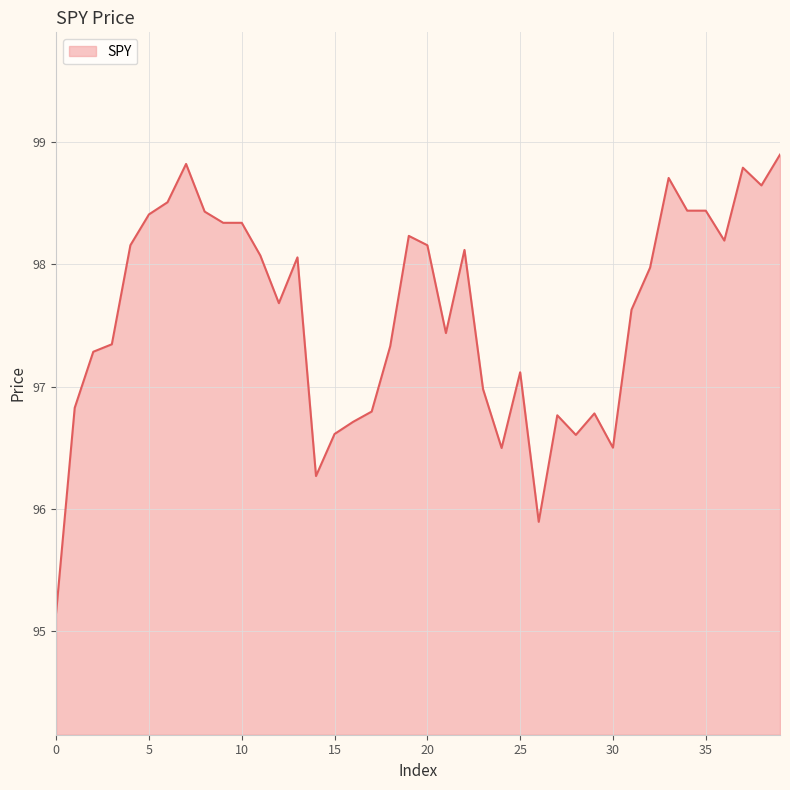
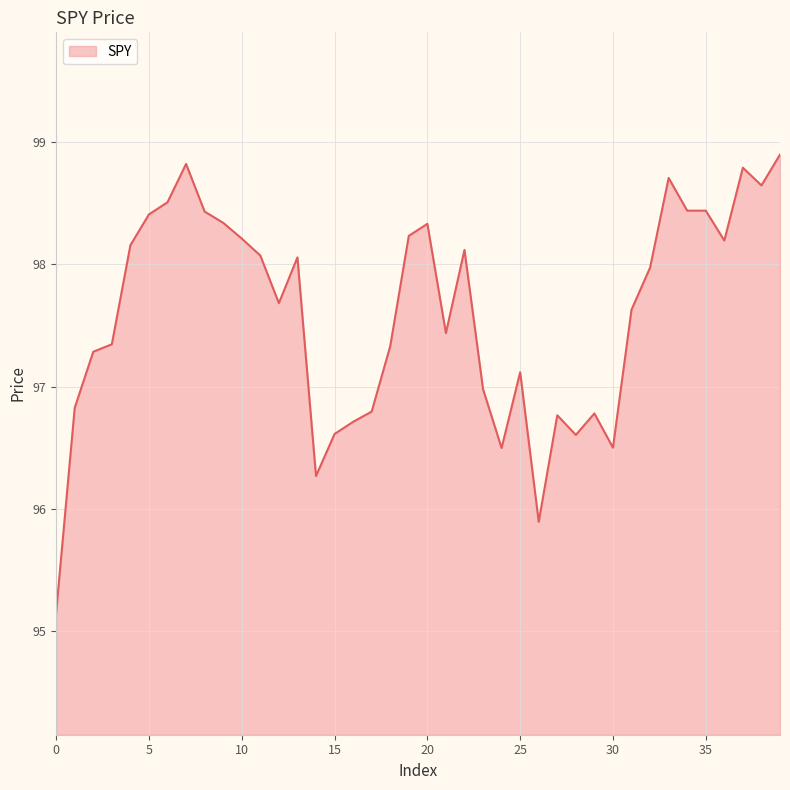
10: 98.34 -> 98.21
20: 98.16 -> 98.33
